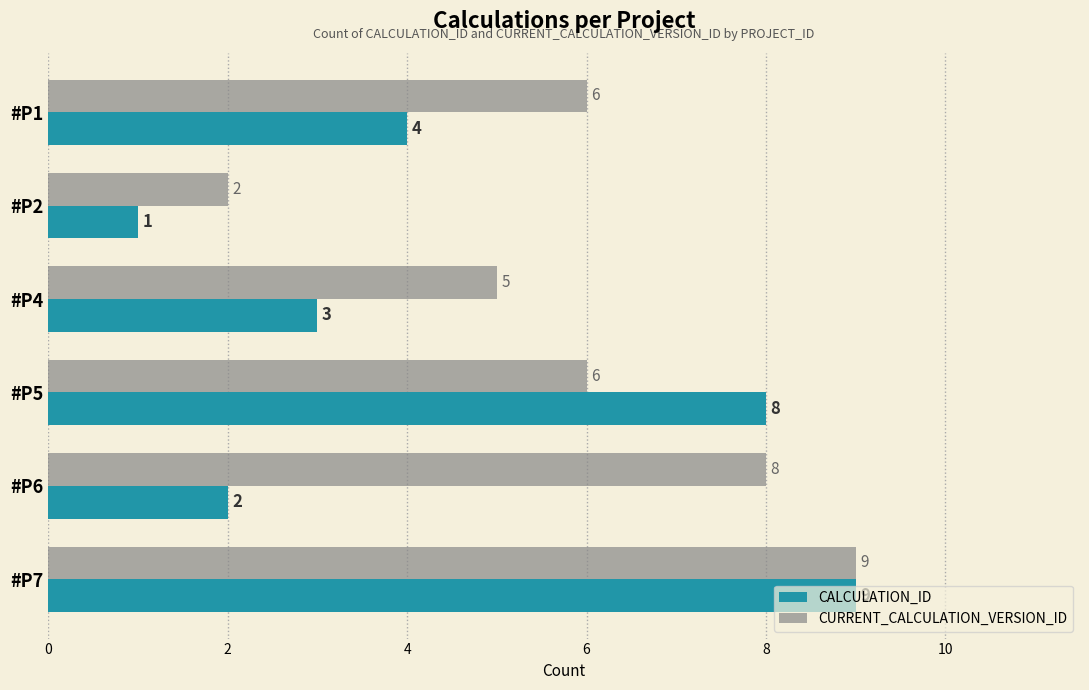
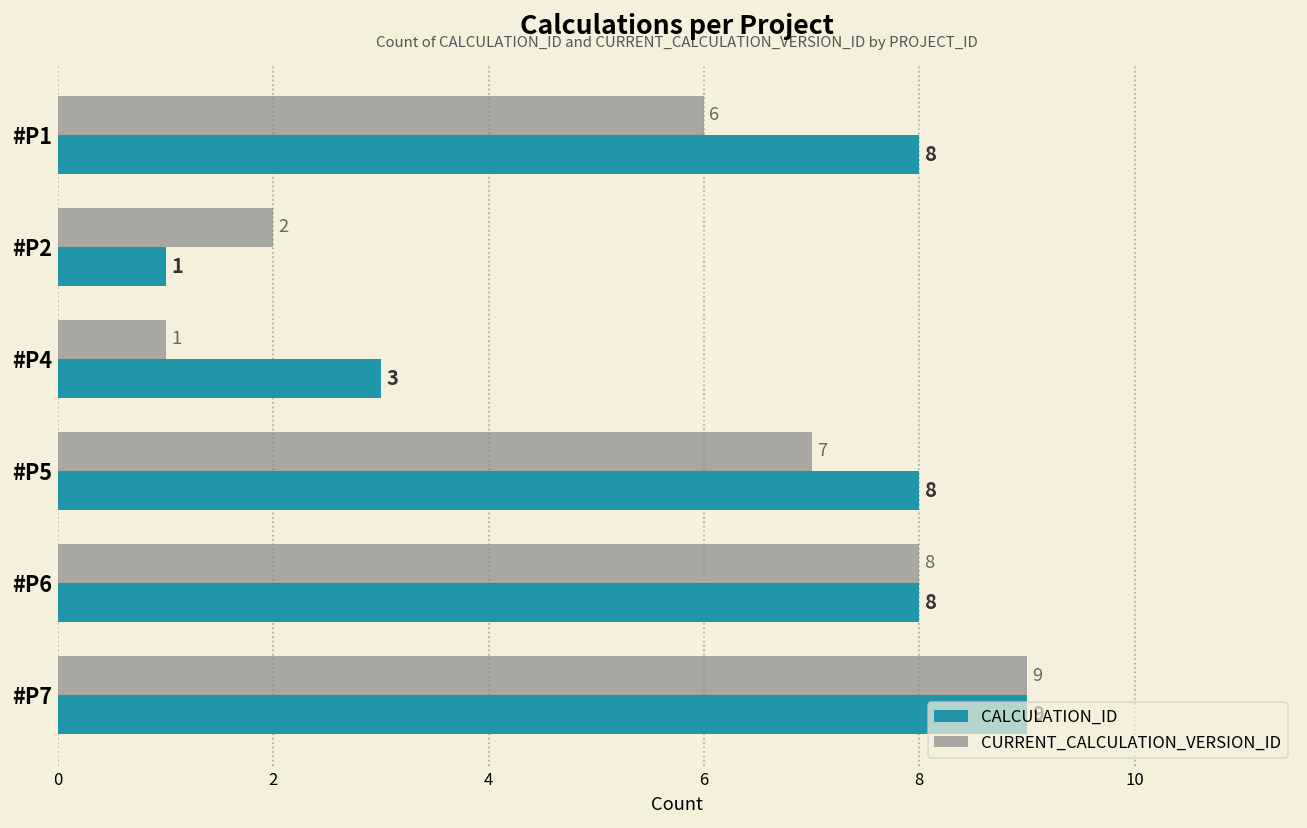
CALCULATION_ID, #P1: 4 -> 8
CURRENT_CALCULATION_VERSION_ID, #P4: 5 -> 1
CURRENT_CALCULATION_VERSION_ID, #P5: 6 -> 7
CALCULATION_ID, #P6: 2 -> 8
